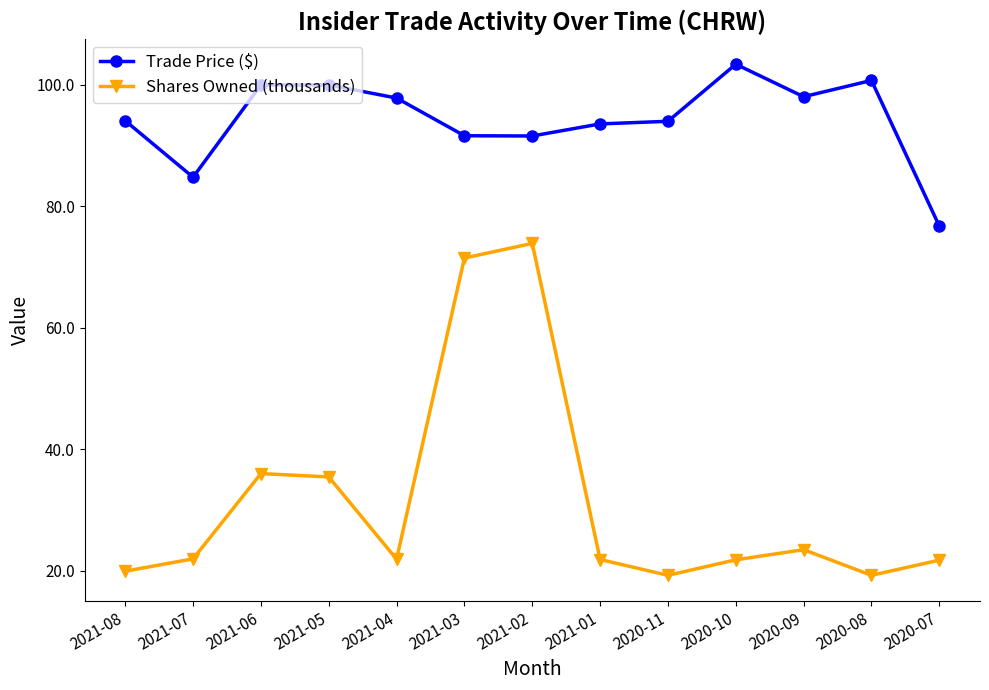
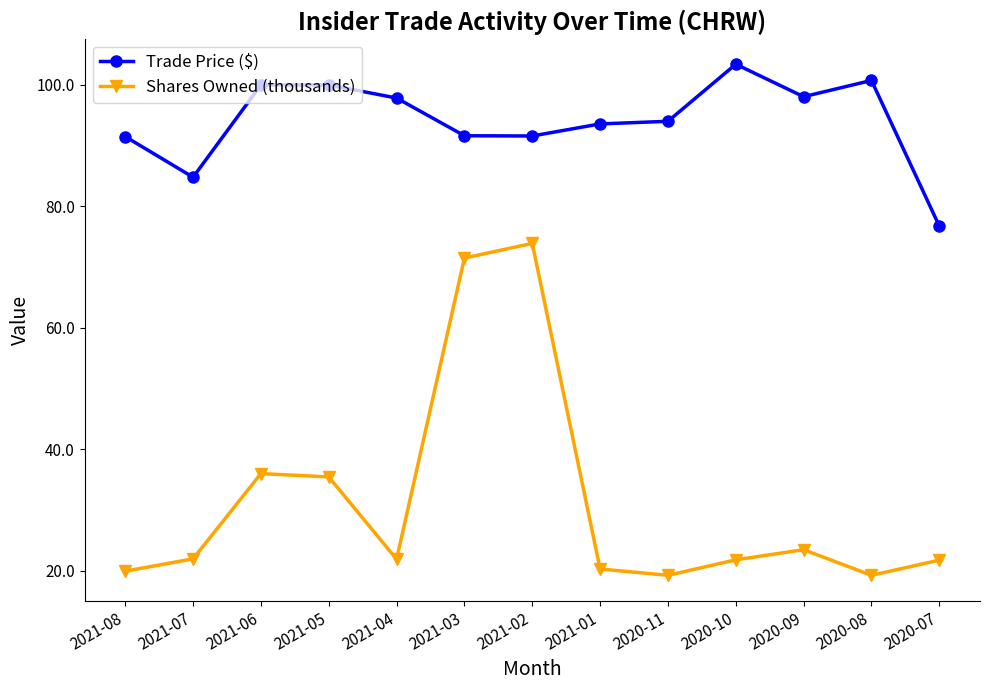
Trade Price ($), 2021-08: 94 -> 91
Shares Owned (thousands), 2021-01: 22 -> 20
